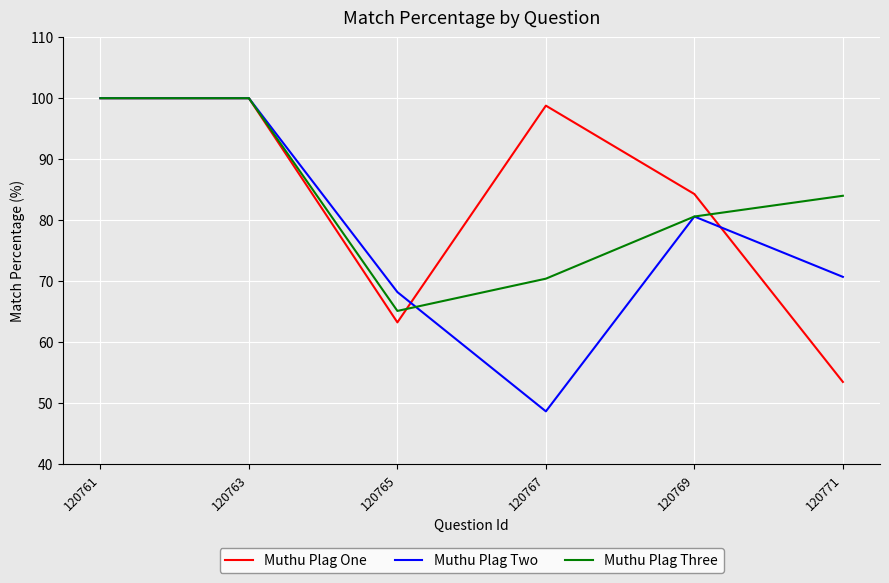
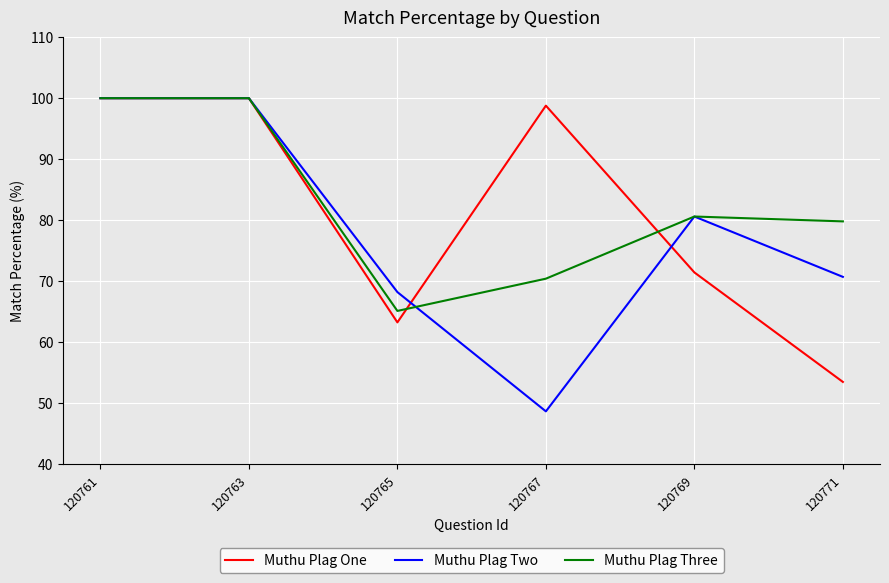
Muthu Plag One, 120769: 84 -> 71
Muthu Plag Three, 120771: 84 -> 80
